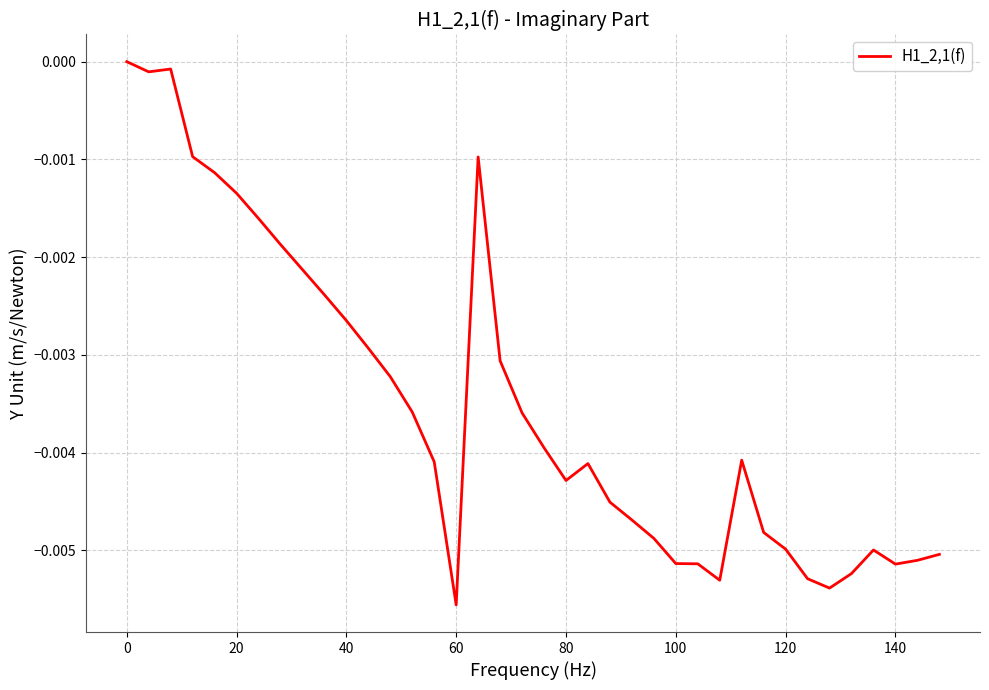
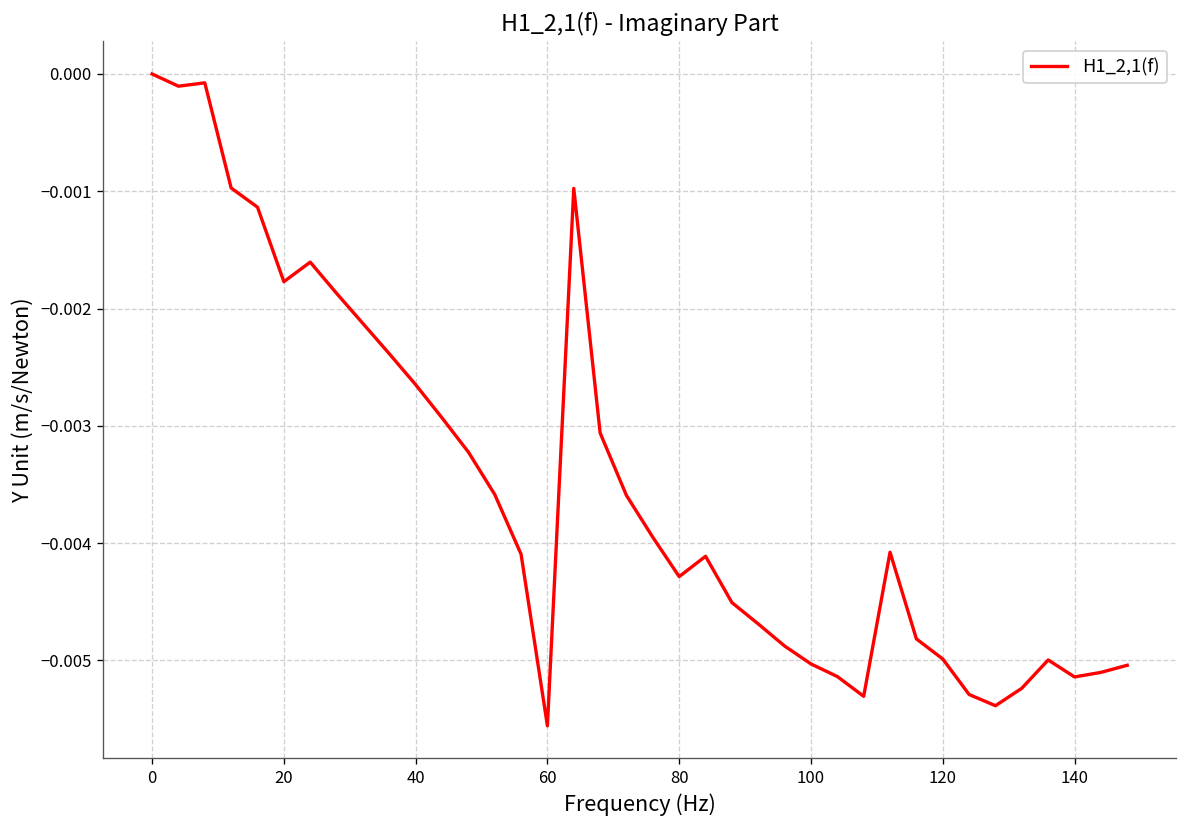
20: -0.0013 -> -0.0018
100: -0.0051 -> -0.0050
